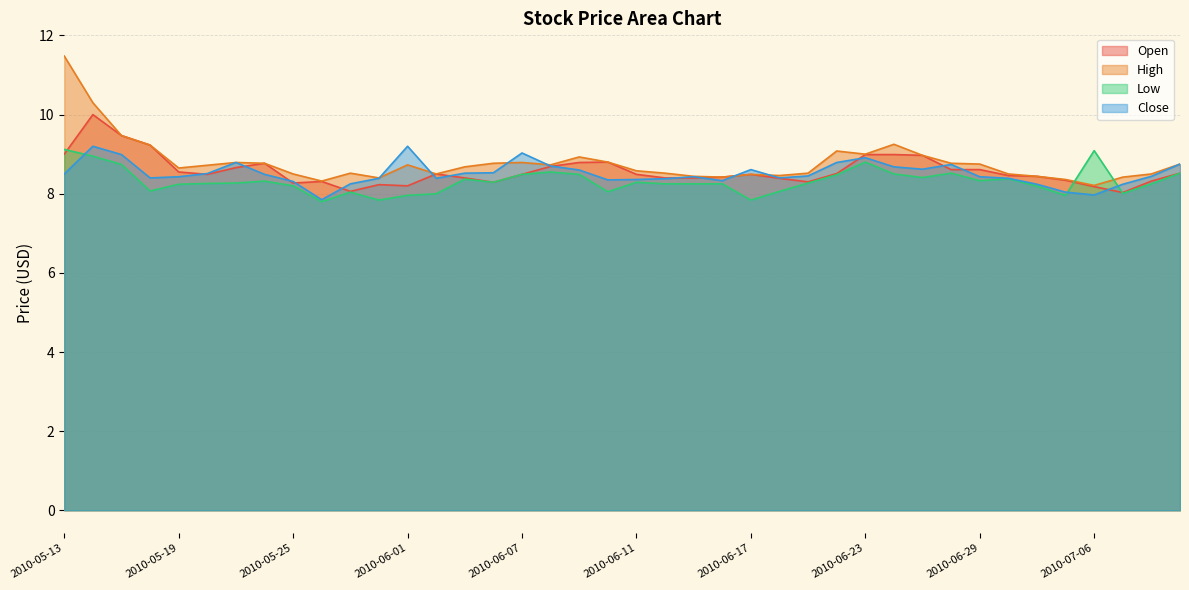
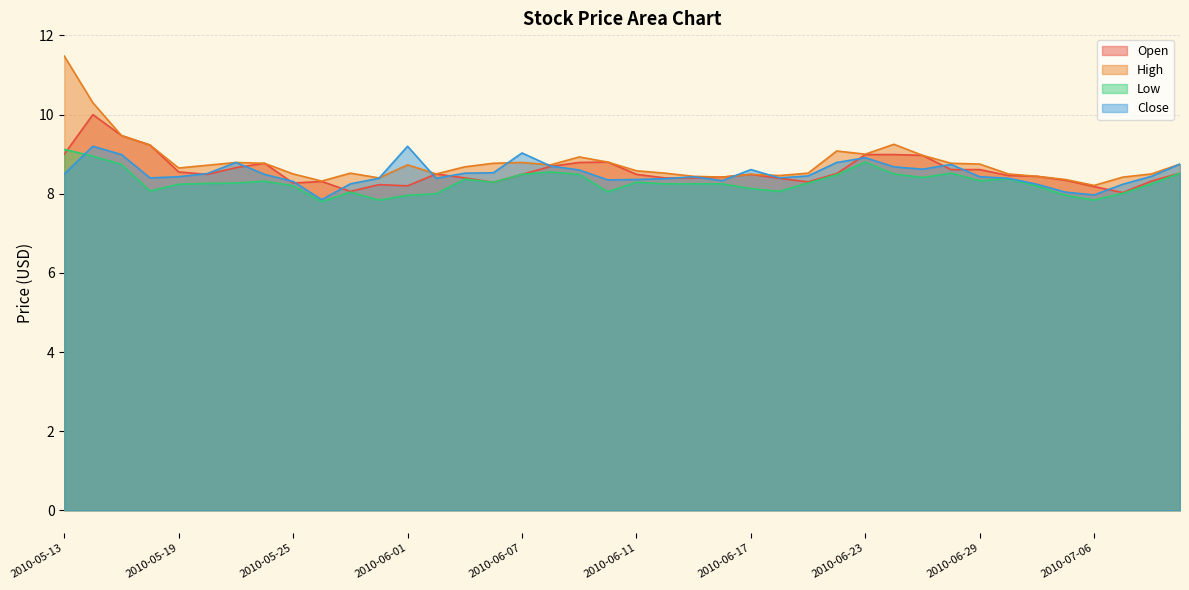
Low, 2010-06-17: 7.8 -> 8.1
Low, 2010-07-06: 9.1 -> 7.8
